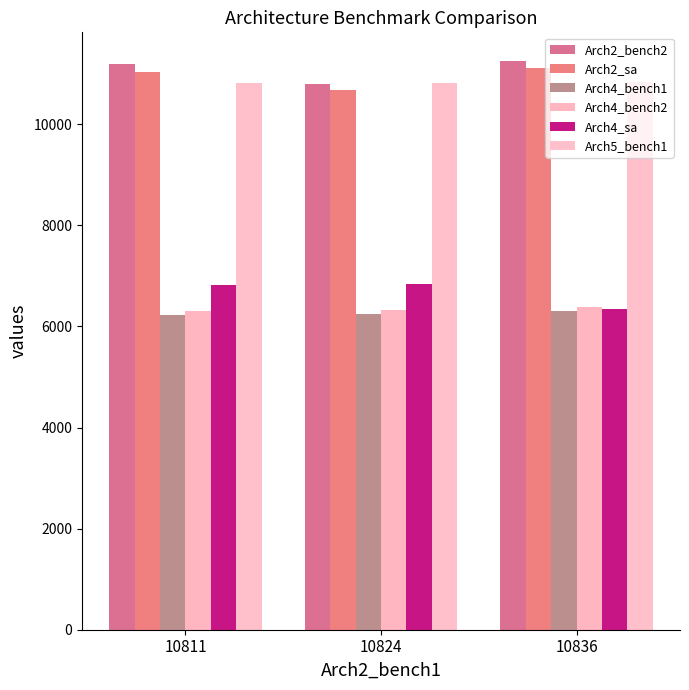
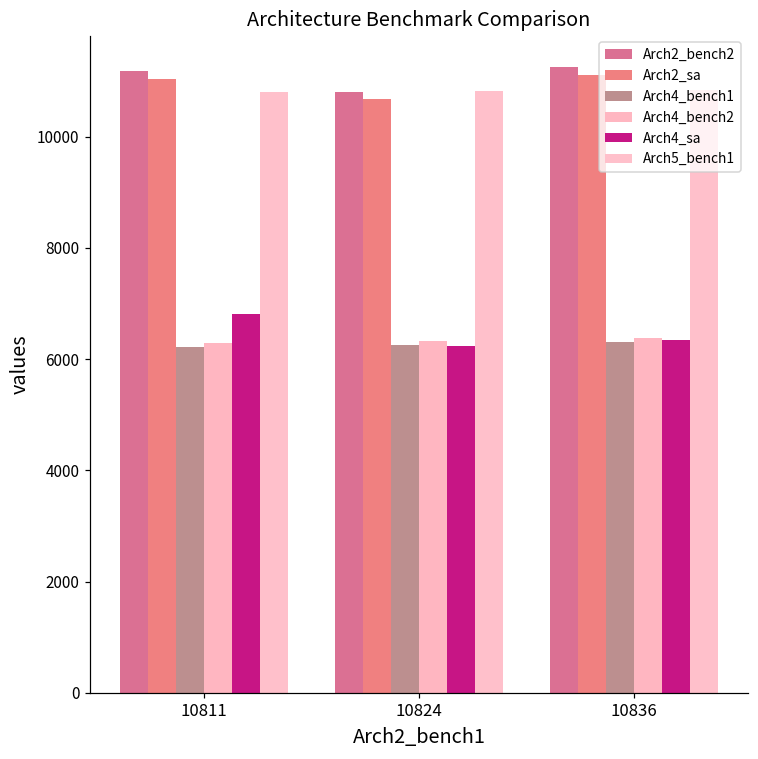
Arch4_sa, 10824: 6800 -> 6200
